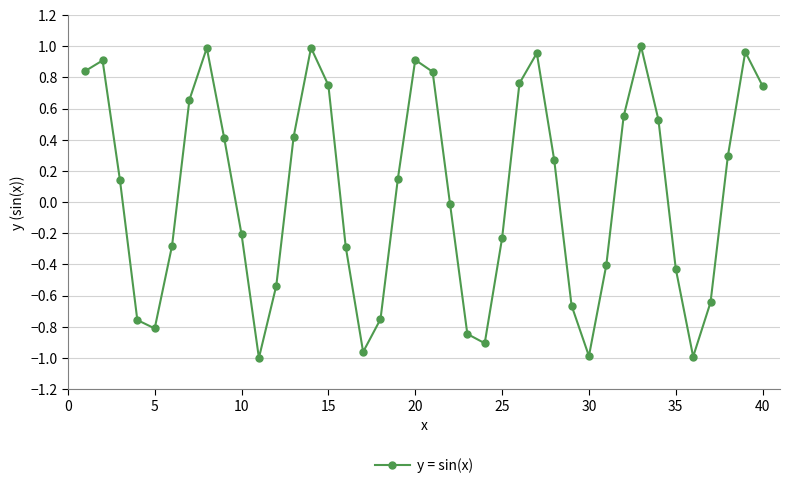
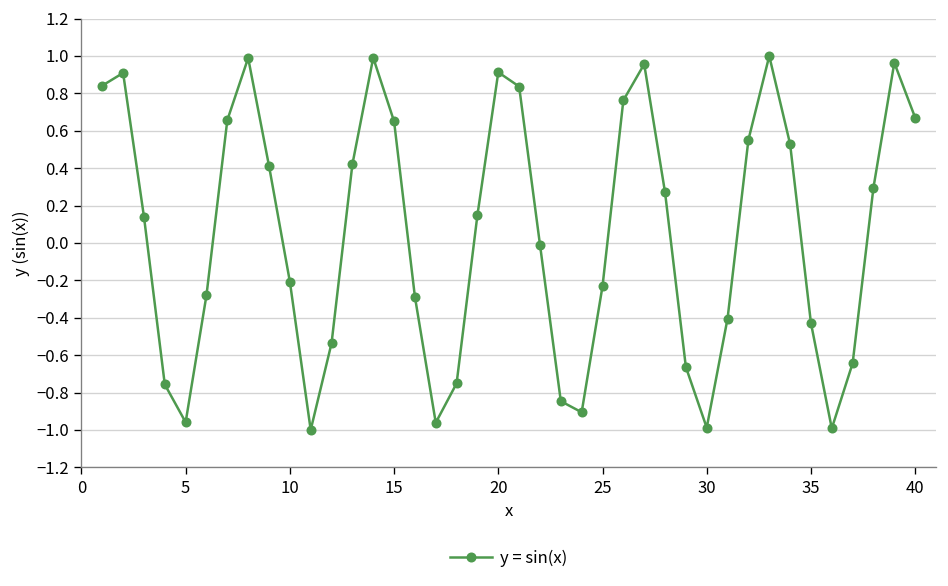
5: -0.81 -> -0.96
15: 0.75 -> 0.65
40: 0.75 -> 0.67
